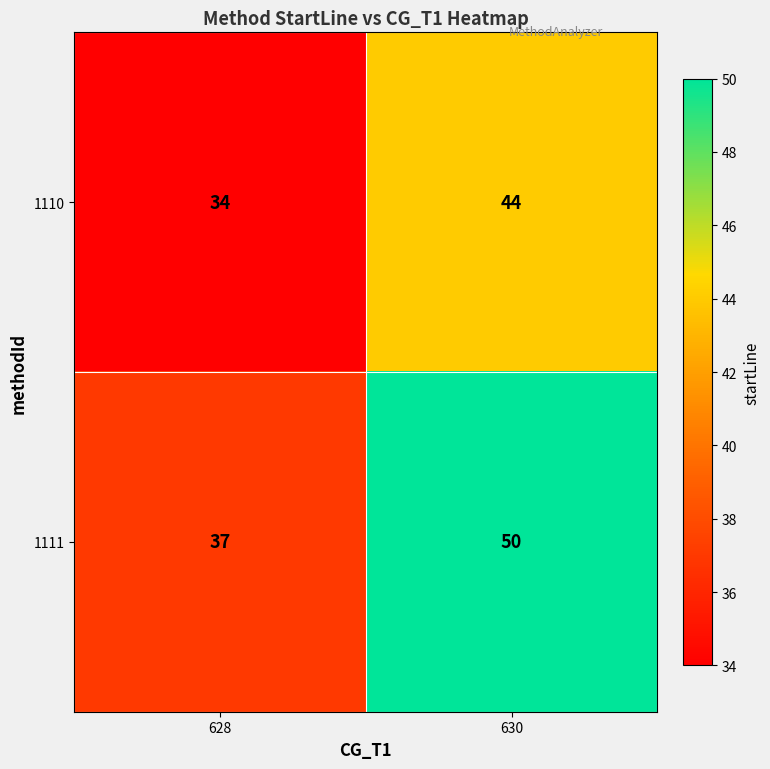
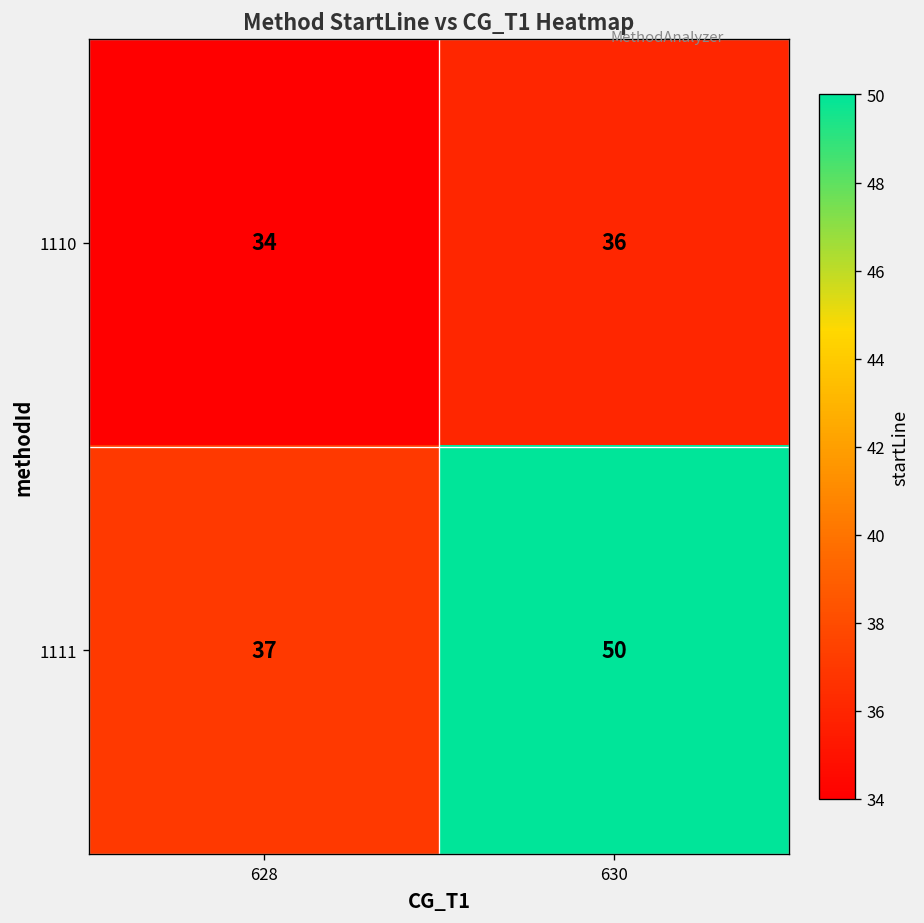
1110, 630: 44 -> 36
